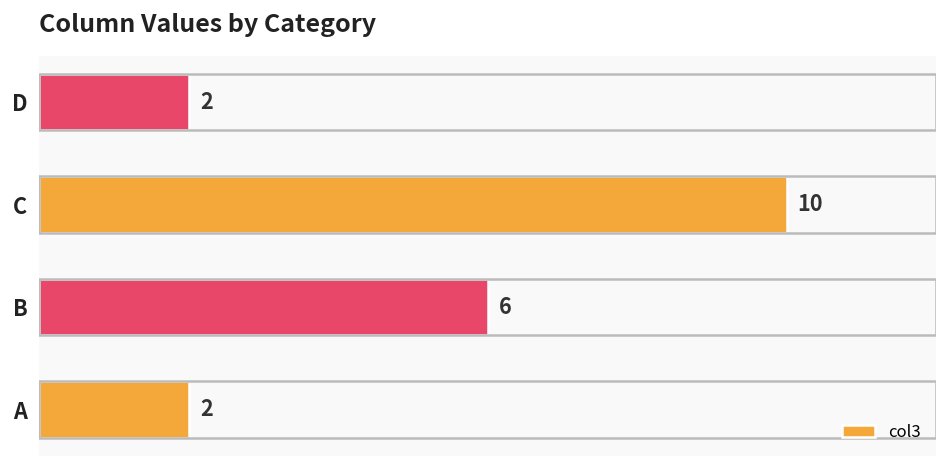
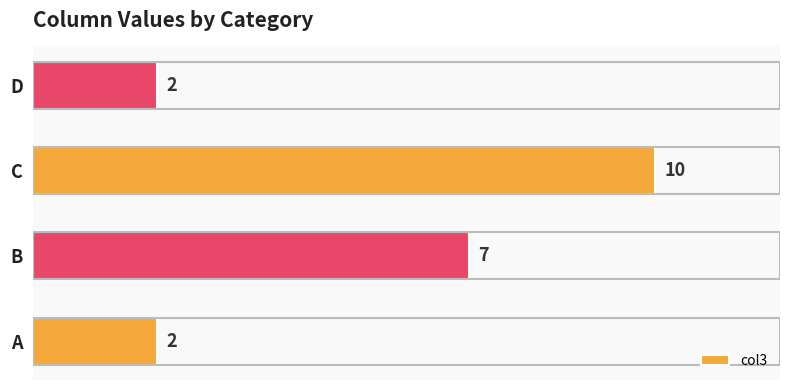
B: 6 -> 7
